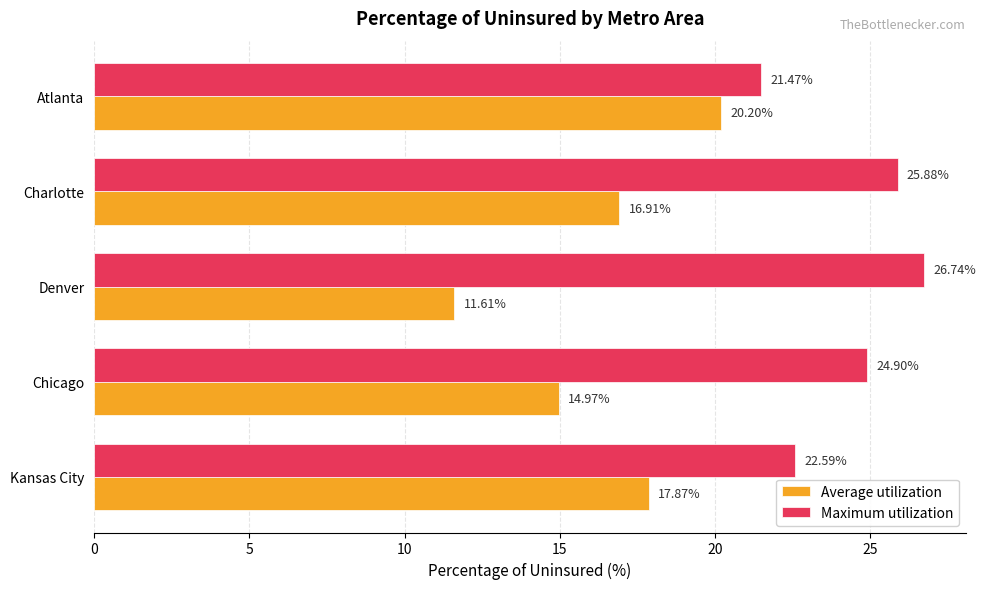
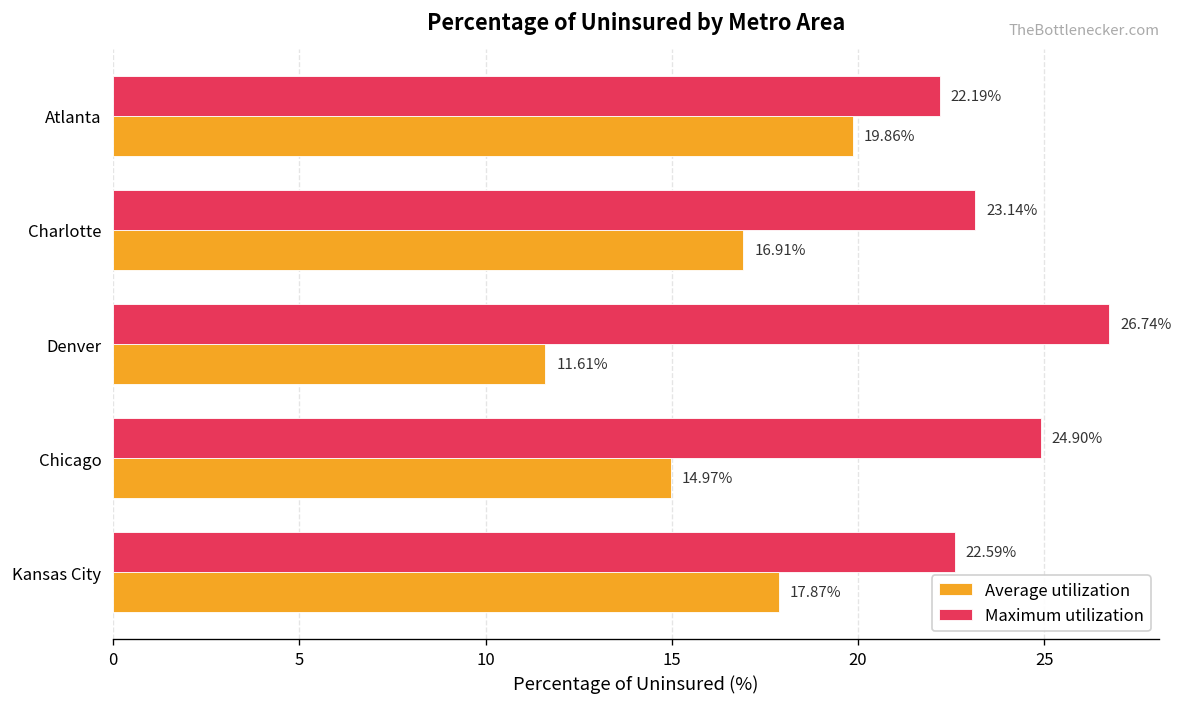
Maximum utilization, Atlanta: 21.47% -> 22.19%
Average utilization, Atlanta: 20.20% -> 19.86%
Maximum utilization, Charlotte: 25.88% -> 23.14%
